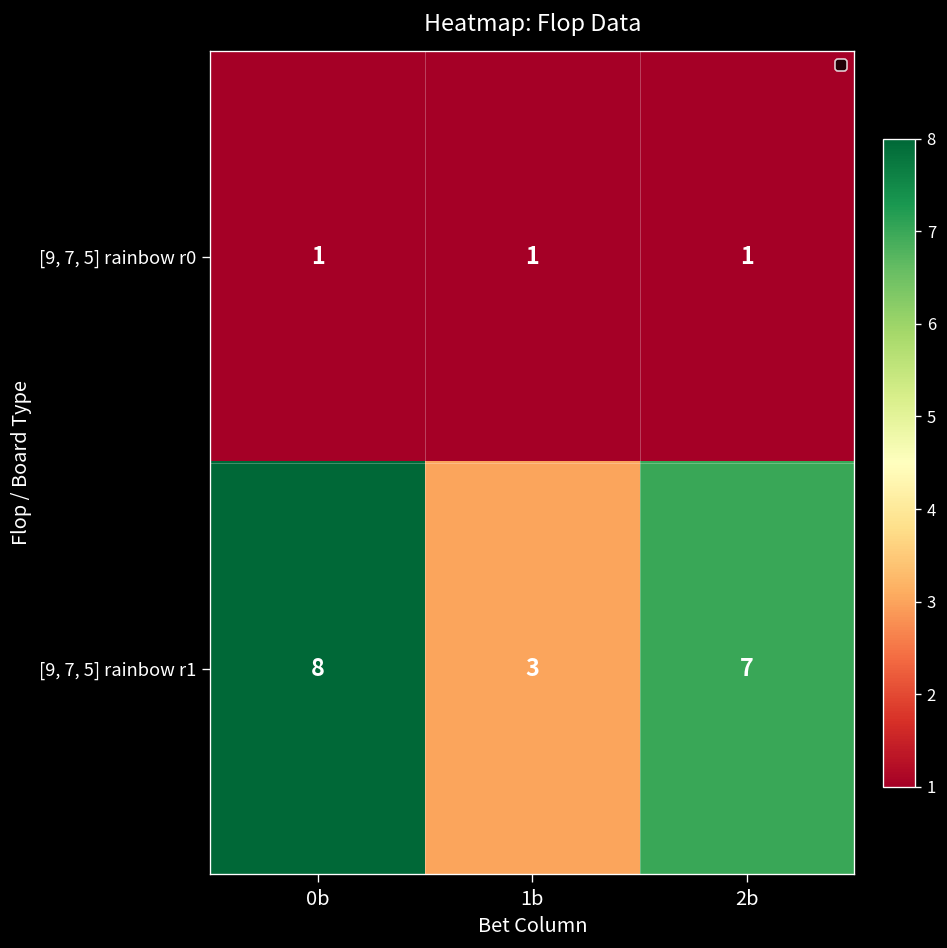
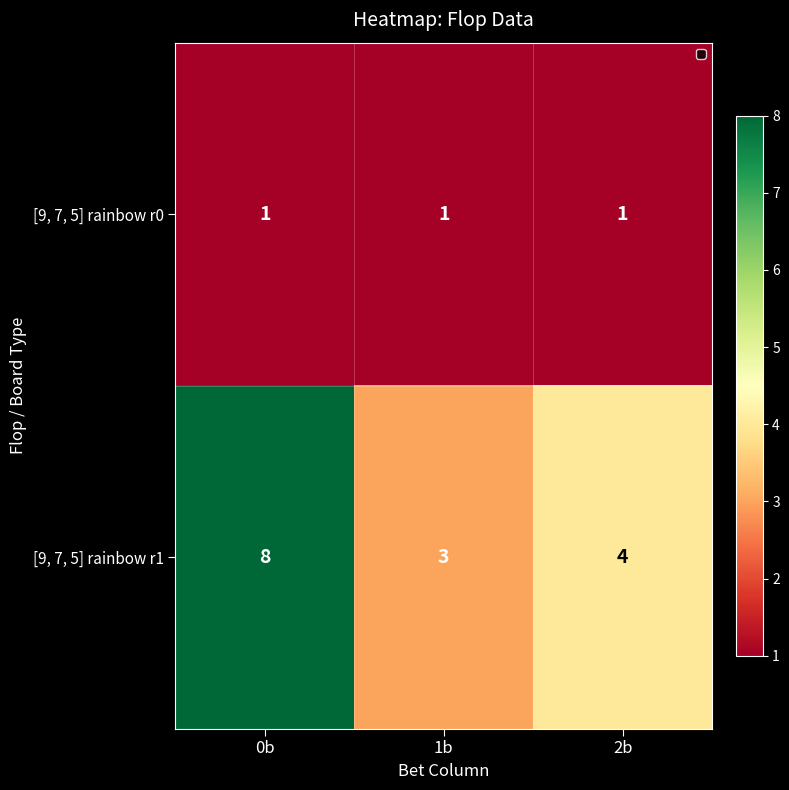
[9, 7, 5] rainbow r1, 2b: 7 -> 4
